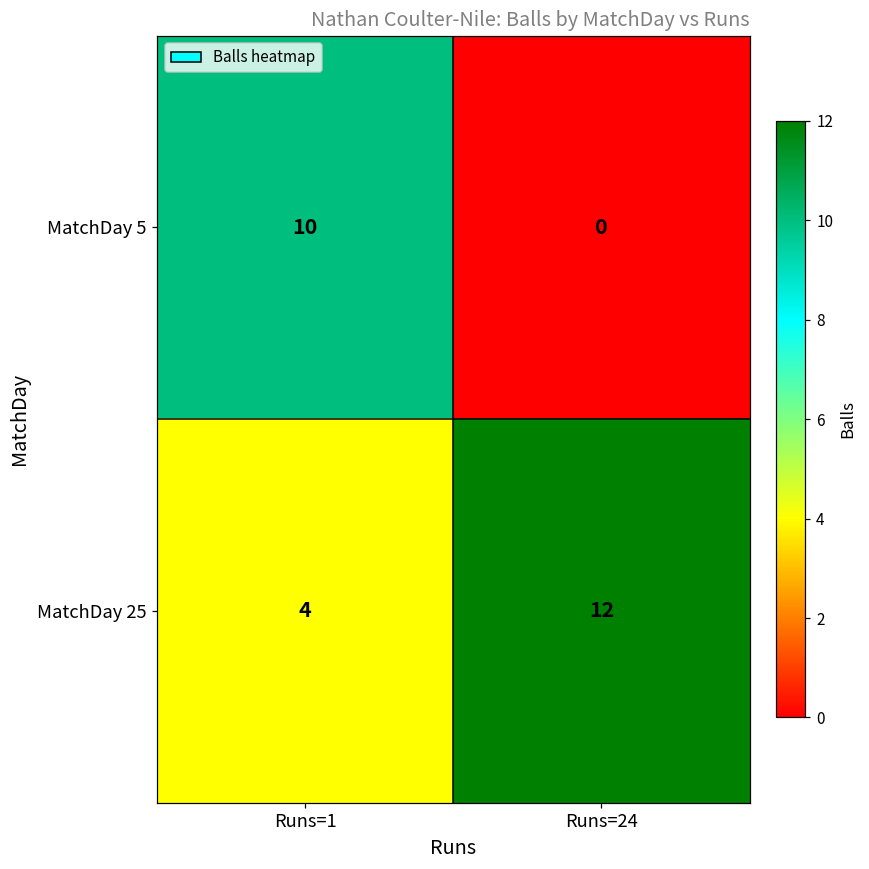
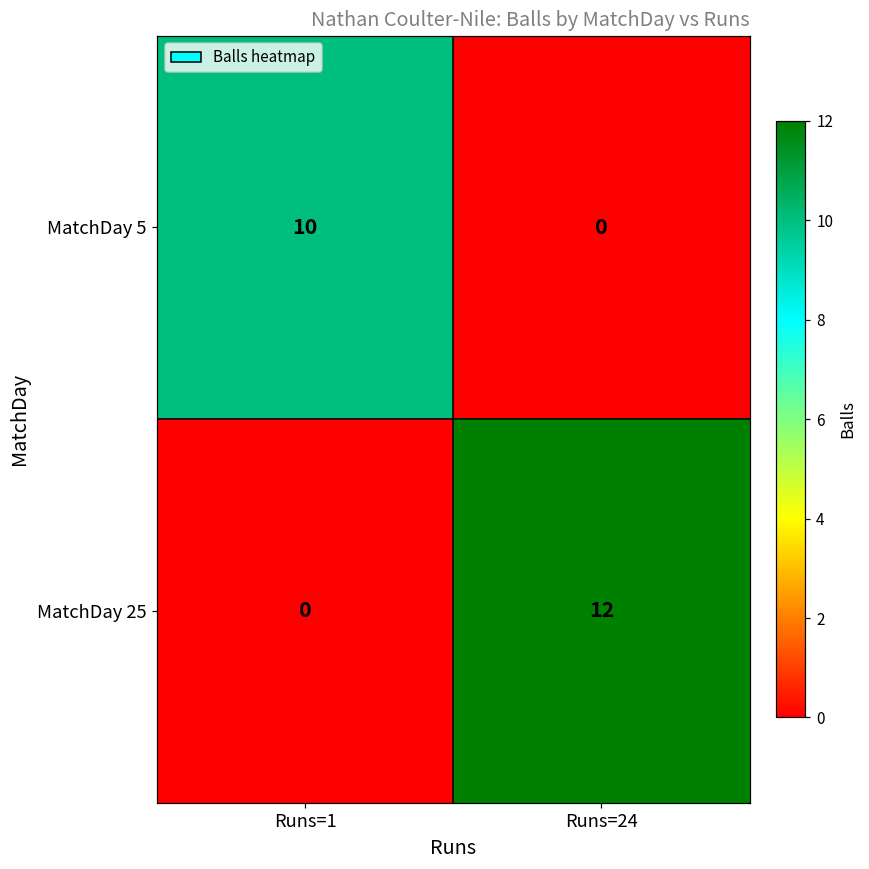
MatchDay 25, Runs=1: 4 -> 0
